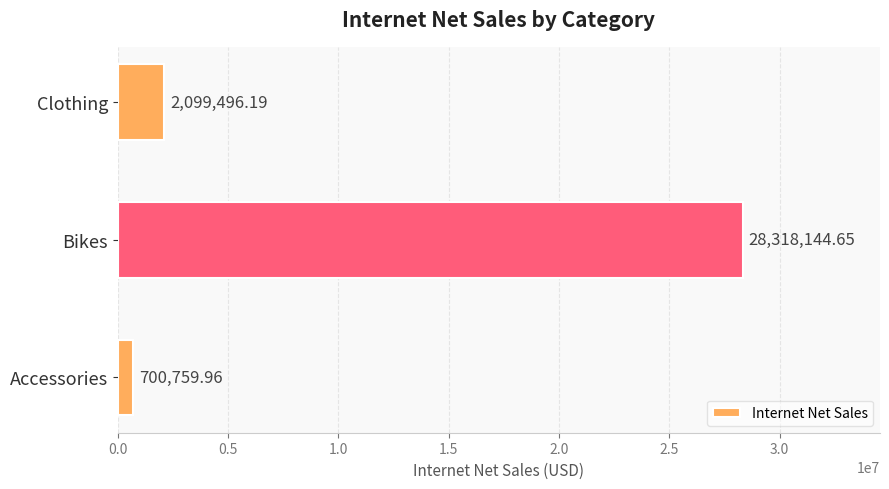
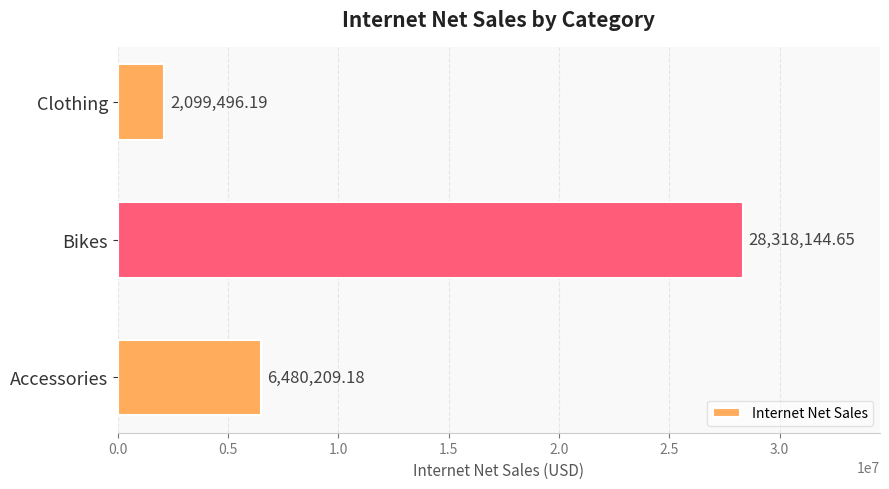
Accessories: 700,759.96 -> 6,480,209.18
